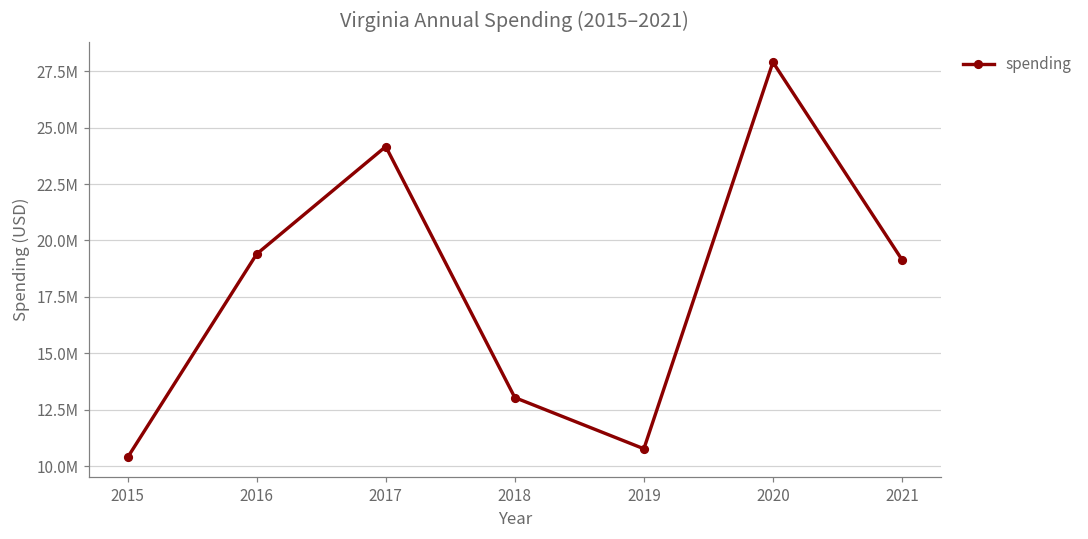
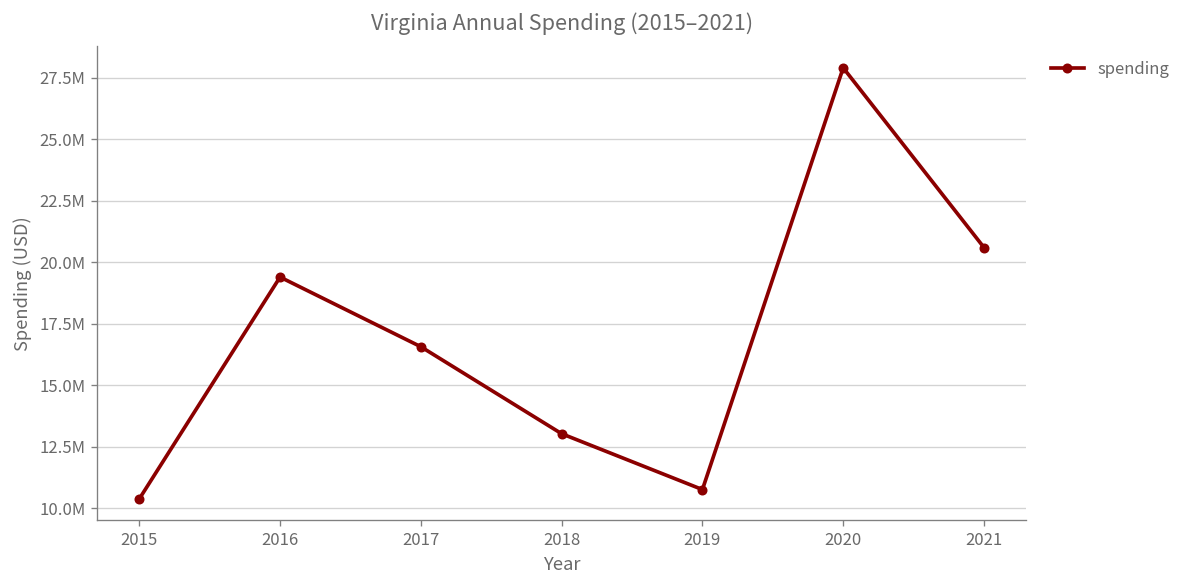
2017: 24200000 -> 16600000
2021: 19100000 -> 20600000
